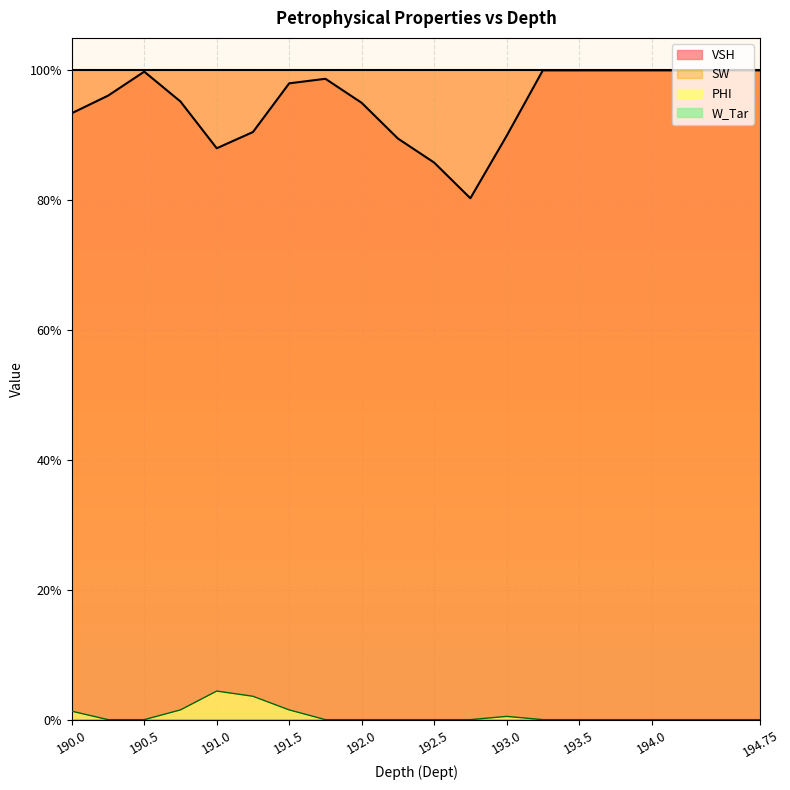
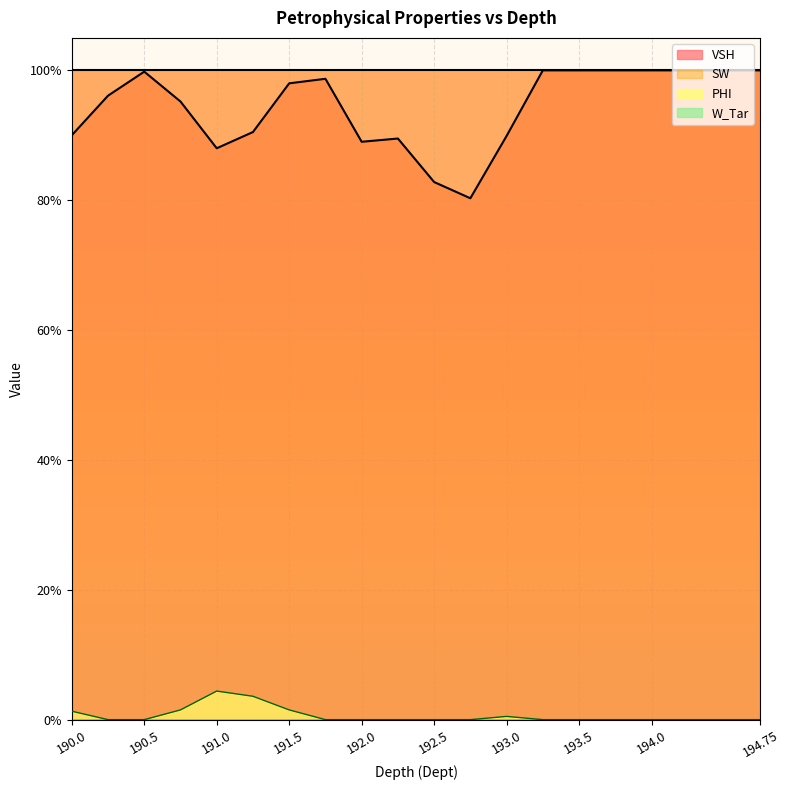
VSH, 190.0: 93% -> 90%
VSH, 192.0: 95% -> 89%
VSH, 192.5: 86% -> 83%
